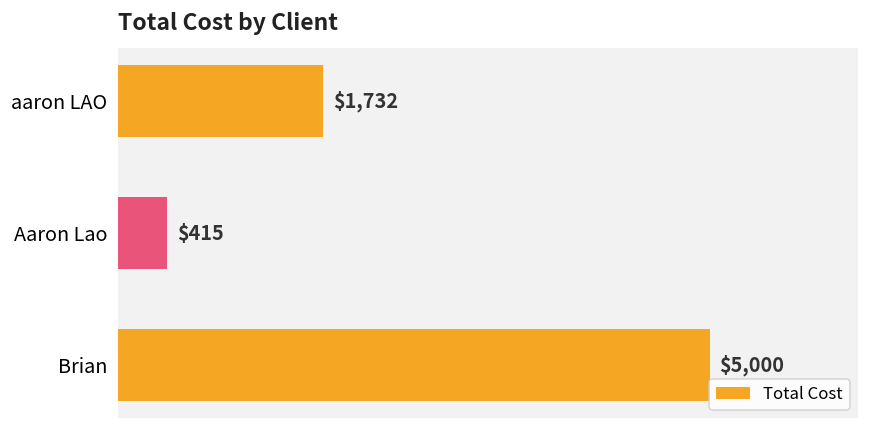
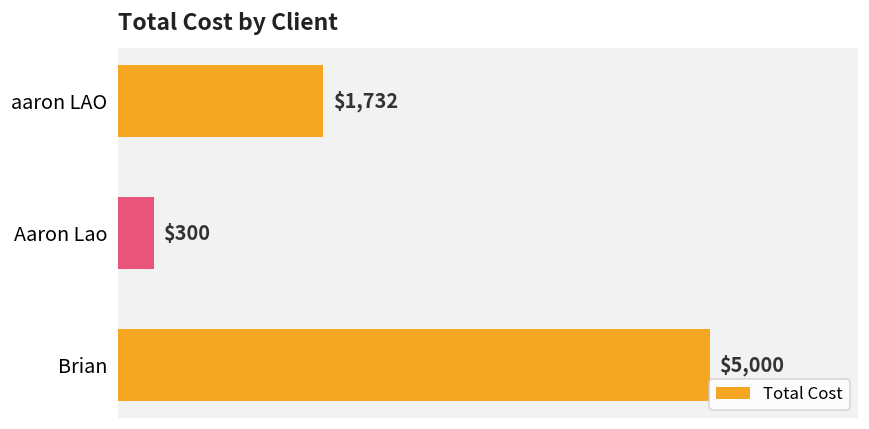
Aaron Lao: $415 -> $300
